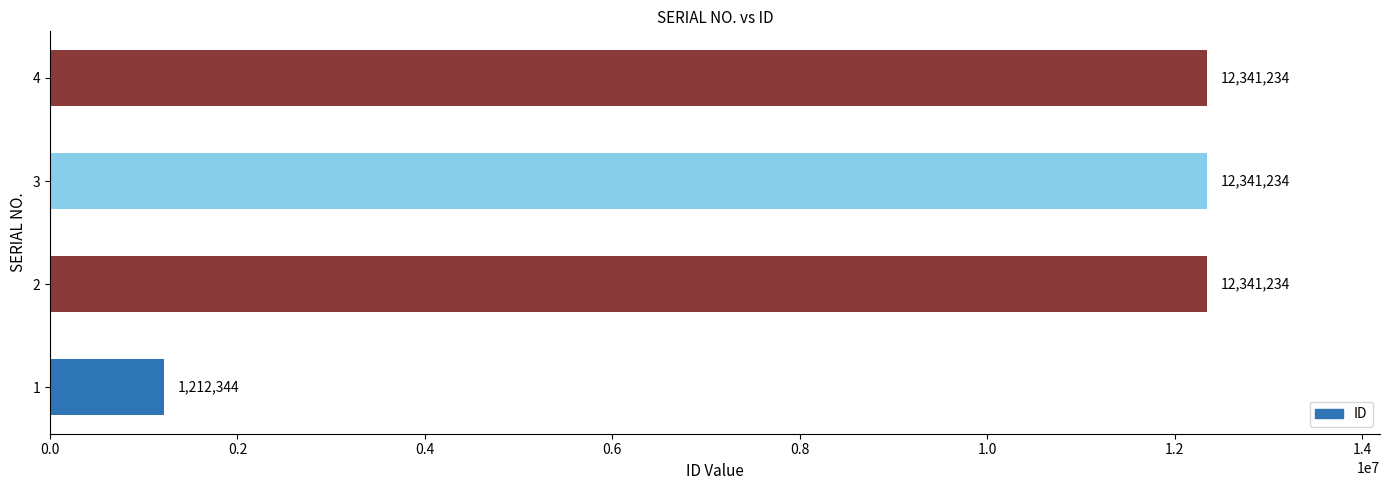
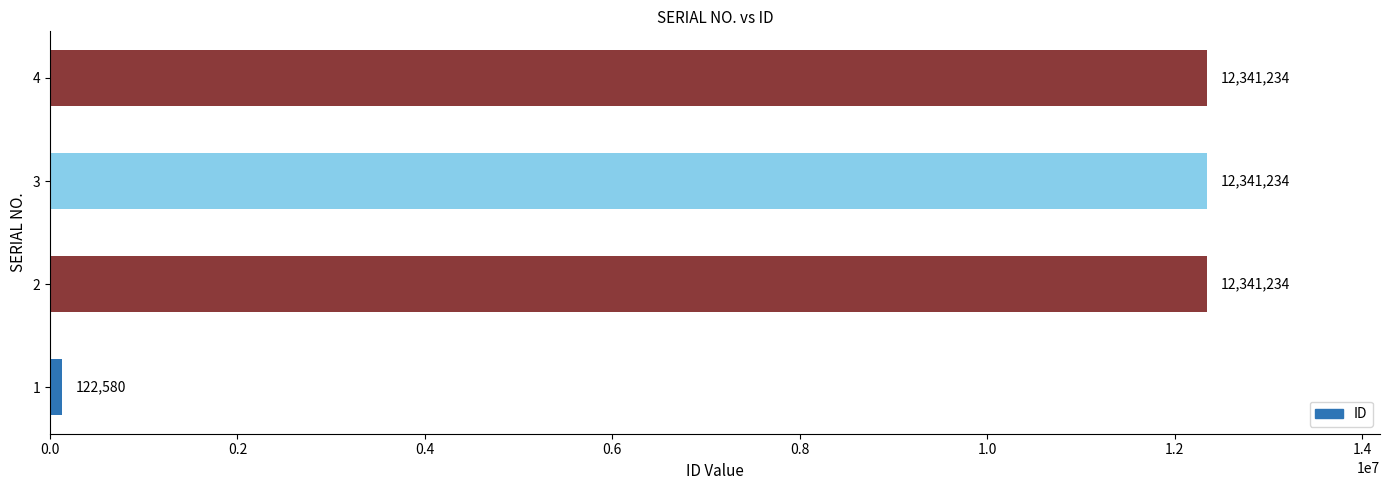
1: 1,212,344 -> 122,580
